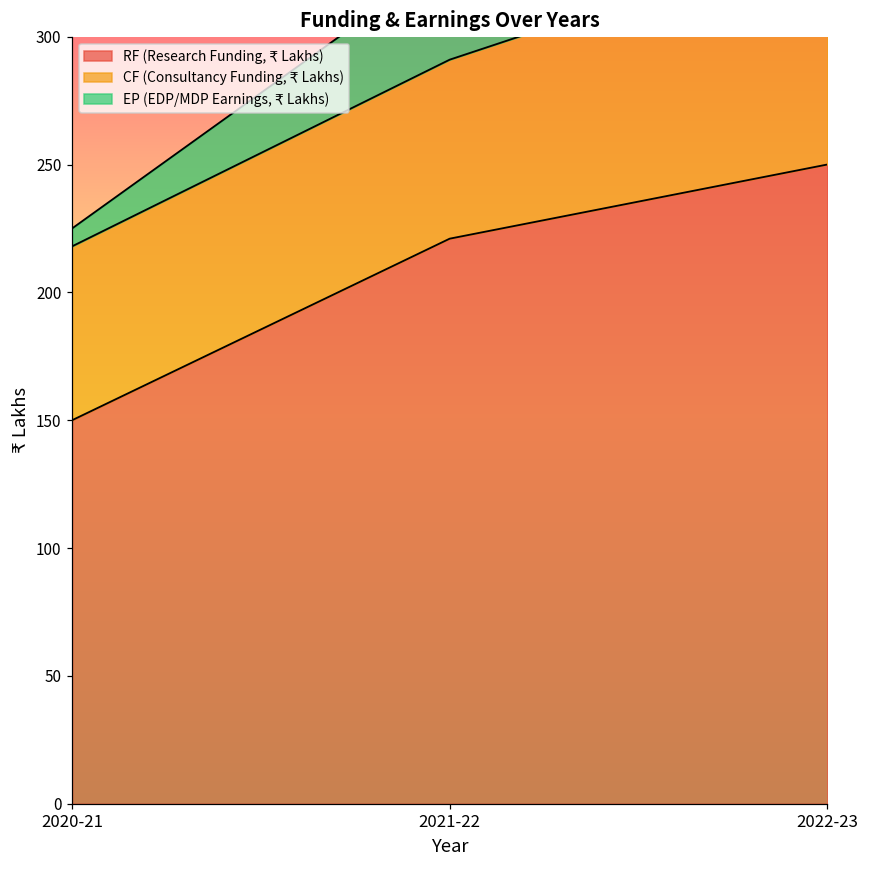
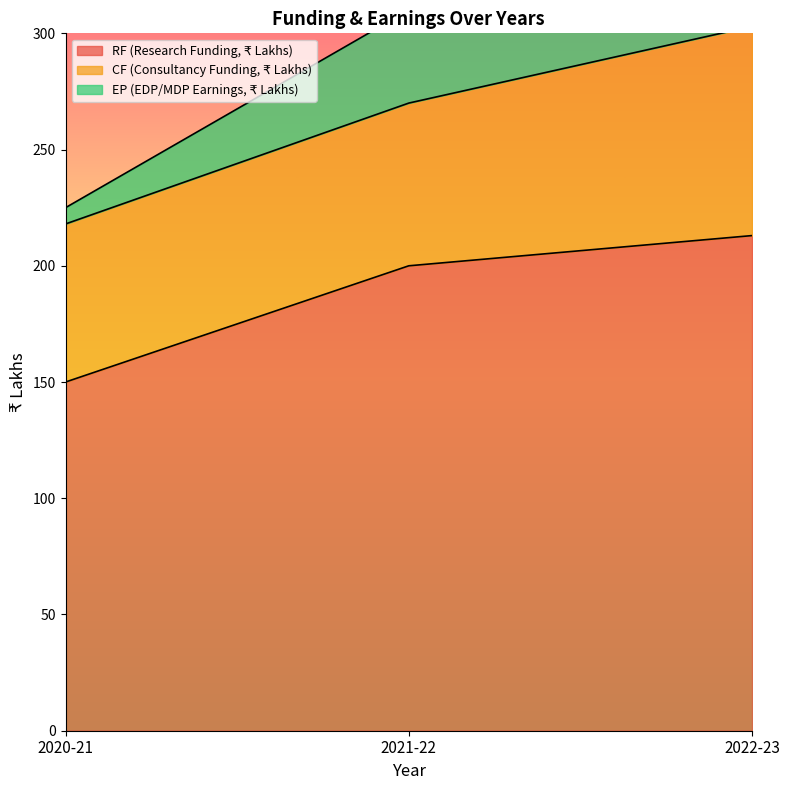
RF (Research Funding, ₹ Lakhs), 2021-22: 221 -> 200
RF (Research Funding, ₹ Lakhs), 2022-23: 250 -> 213
